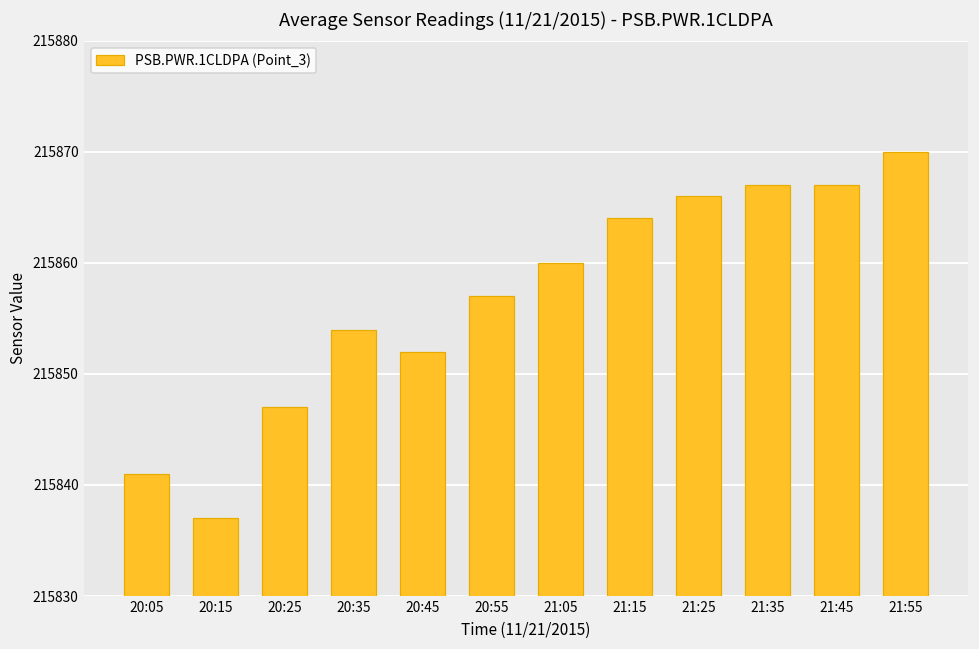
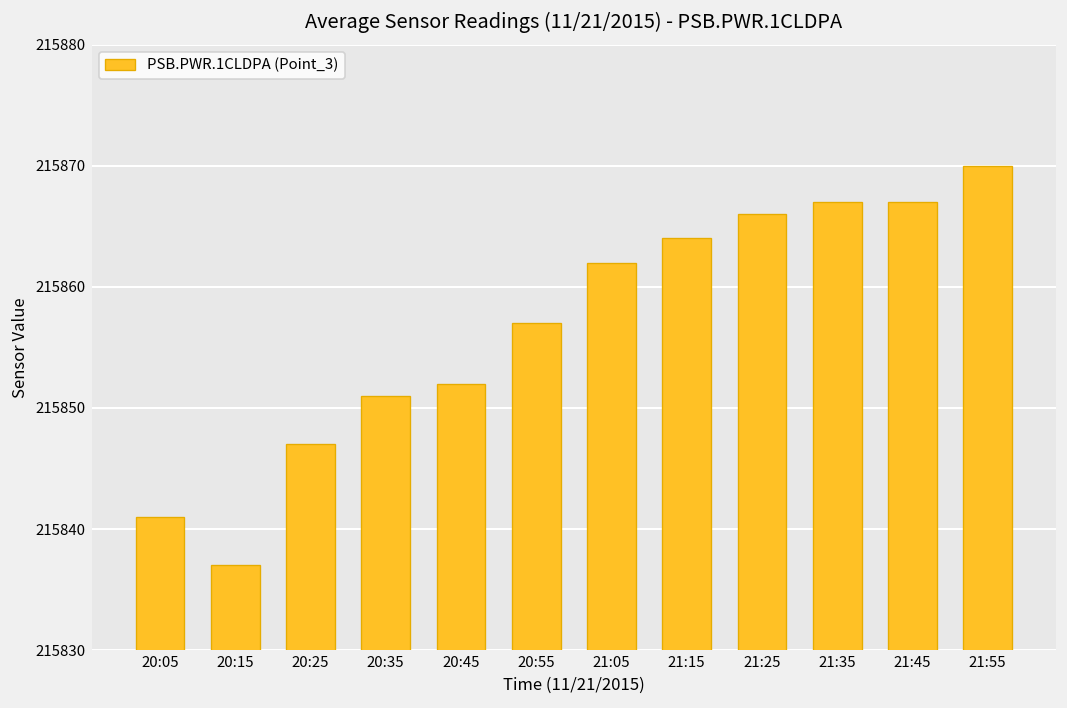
20:35: 215854 -> 215851
21:05: 215860 -> 215862
